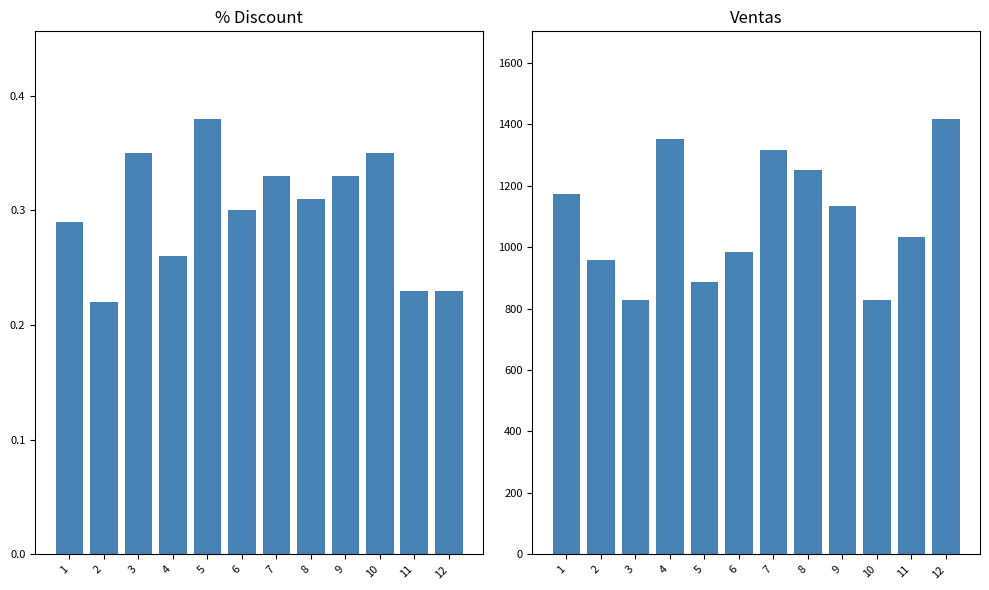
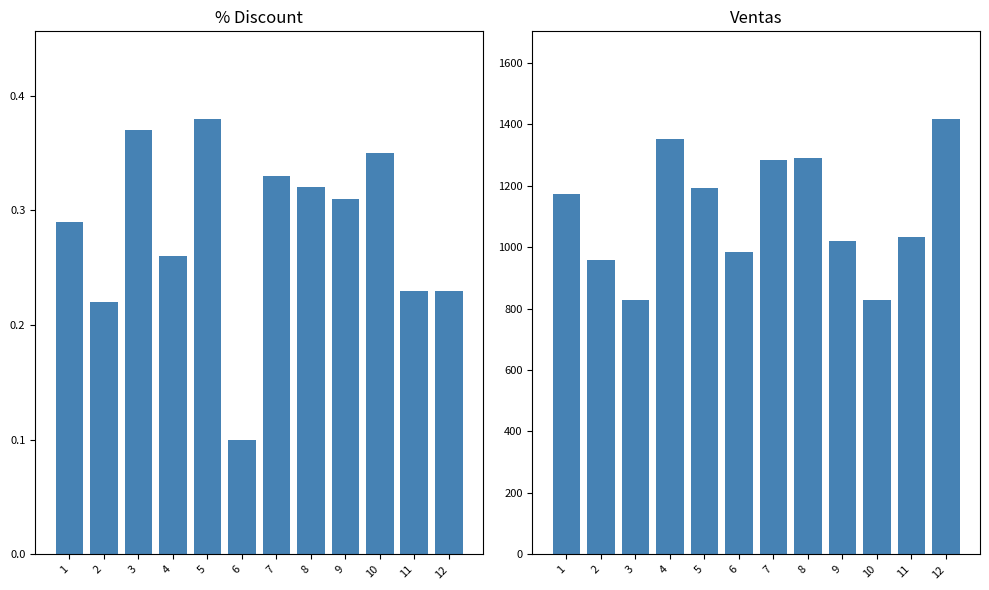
% Discount, 3: 0.35 -> 0.37
% Discount, 6: 0.3 -> 0.1
% Discount, 8: 0.31 -> 0.32
% Discount, 9: 0.33 -> 0.31
Ventas, 5: 890 -> 1190
Ventas, 7: 1320 -> 1280
Ventas, 8: 1250 -> 1290
Ventas, 9: 1130 -> 1020
